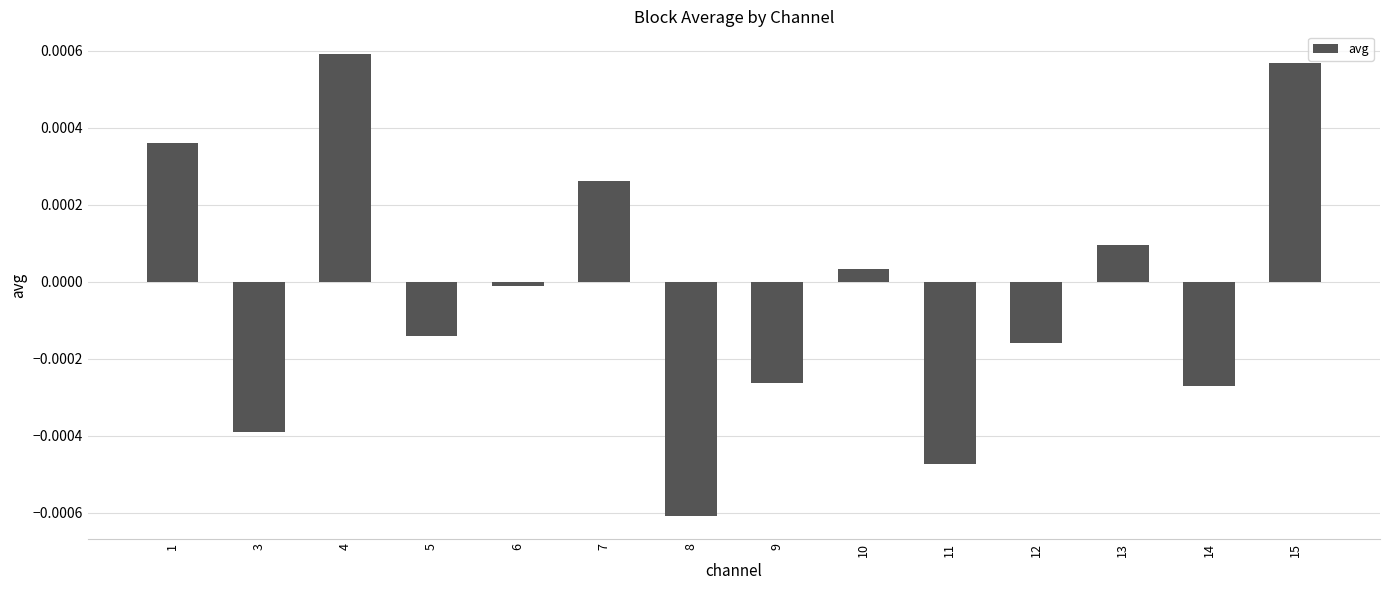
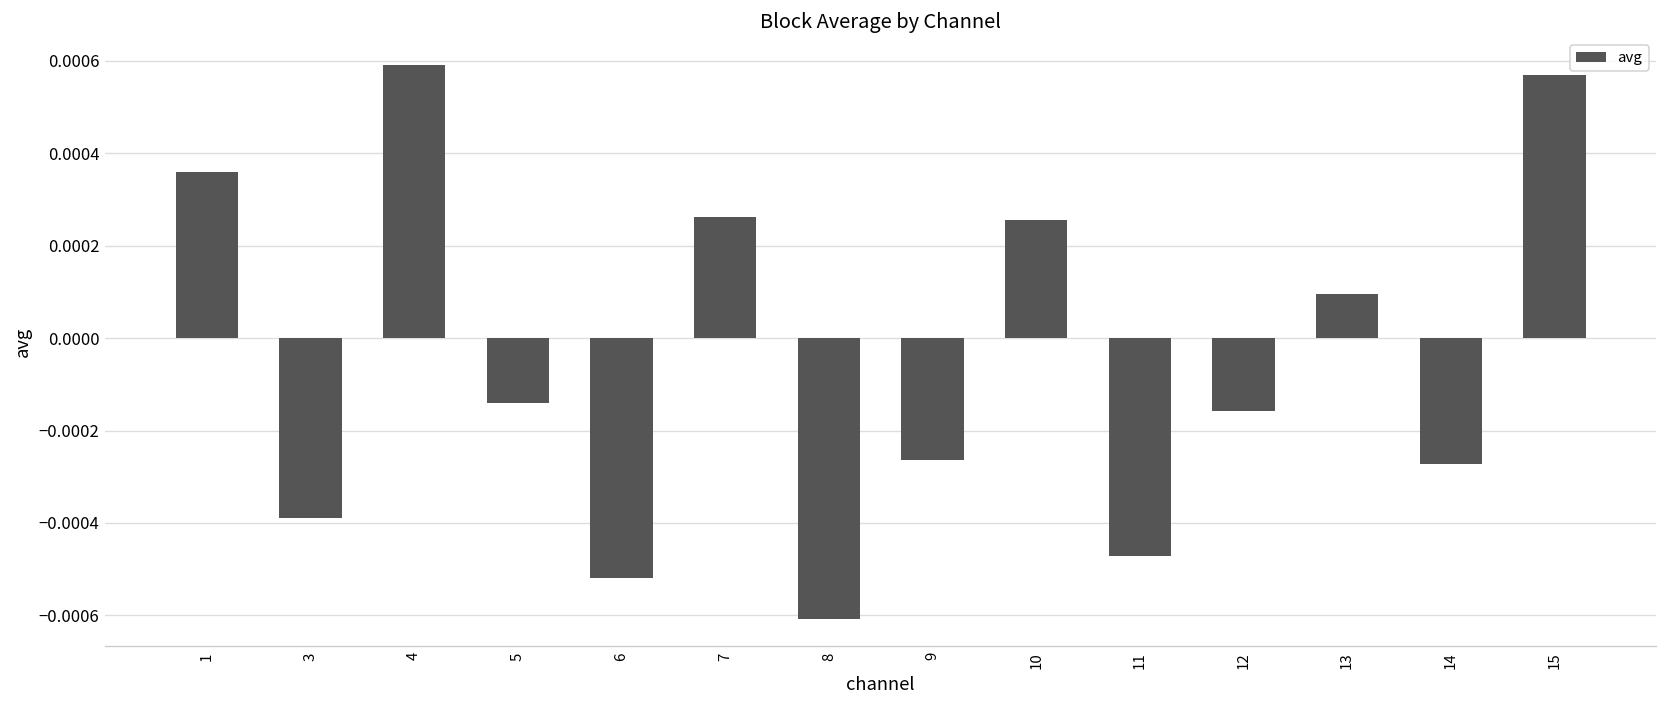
6: -0.00001 -> -0.00052
10: 0.00003 -> 0.00026
